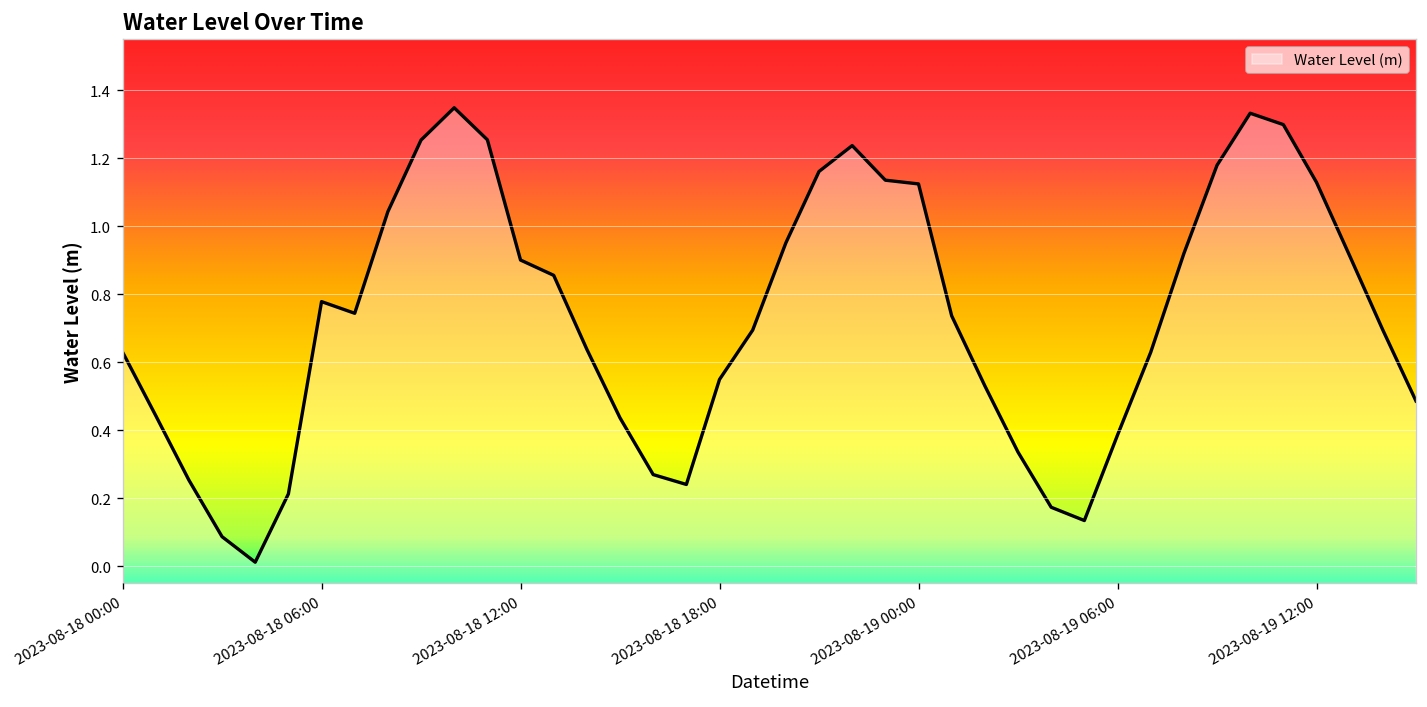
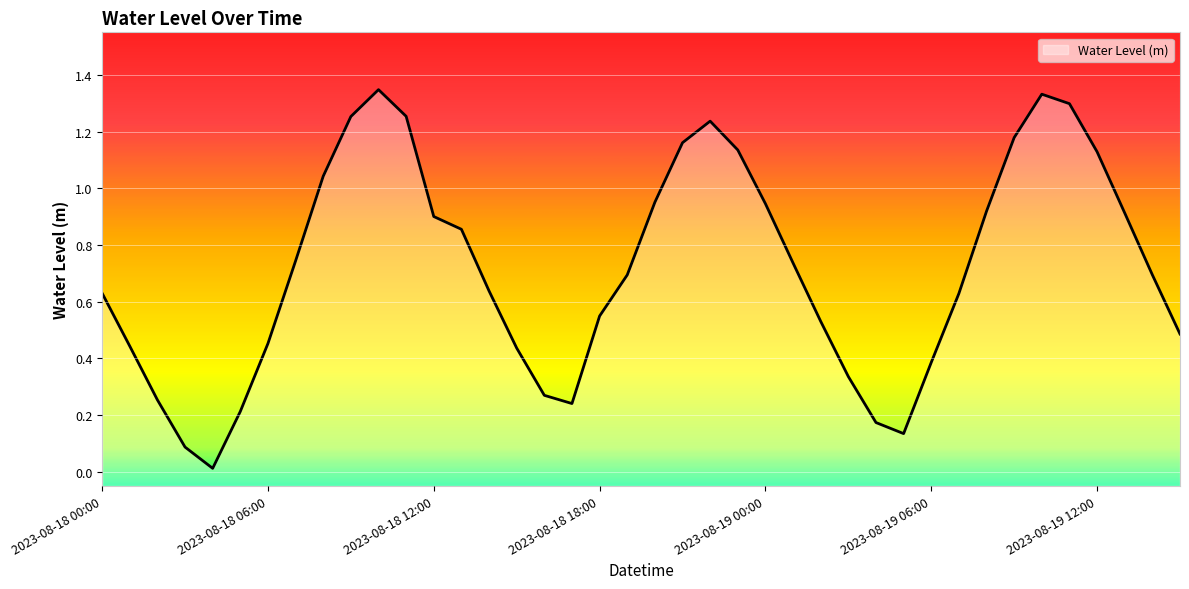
2023-08-18 06:00: 0.78 -> 0.45
2023-08-19 00:00: 1.12 -> 0.95
